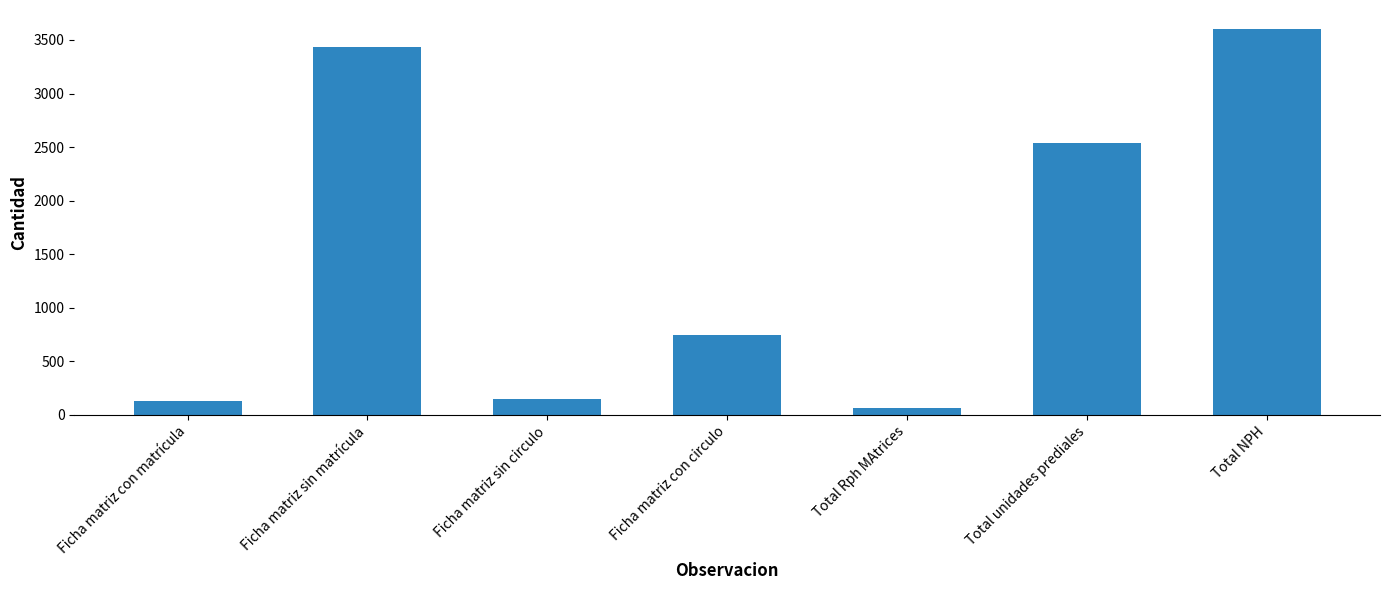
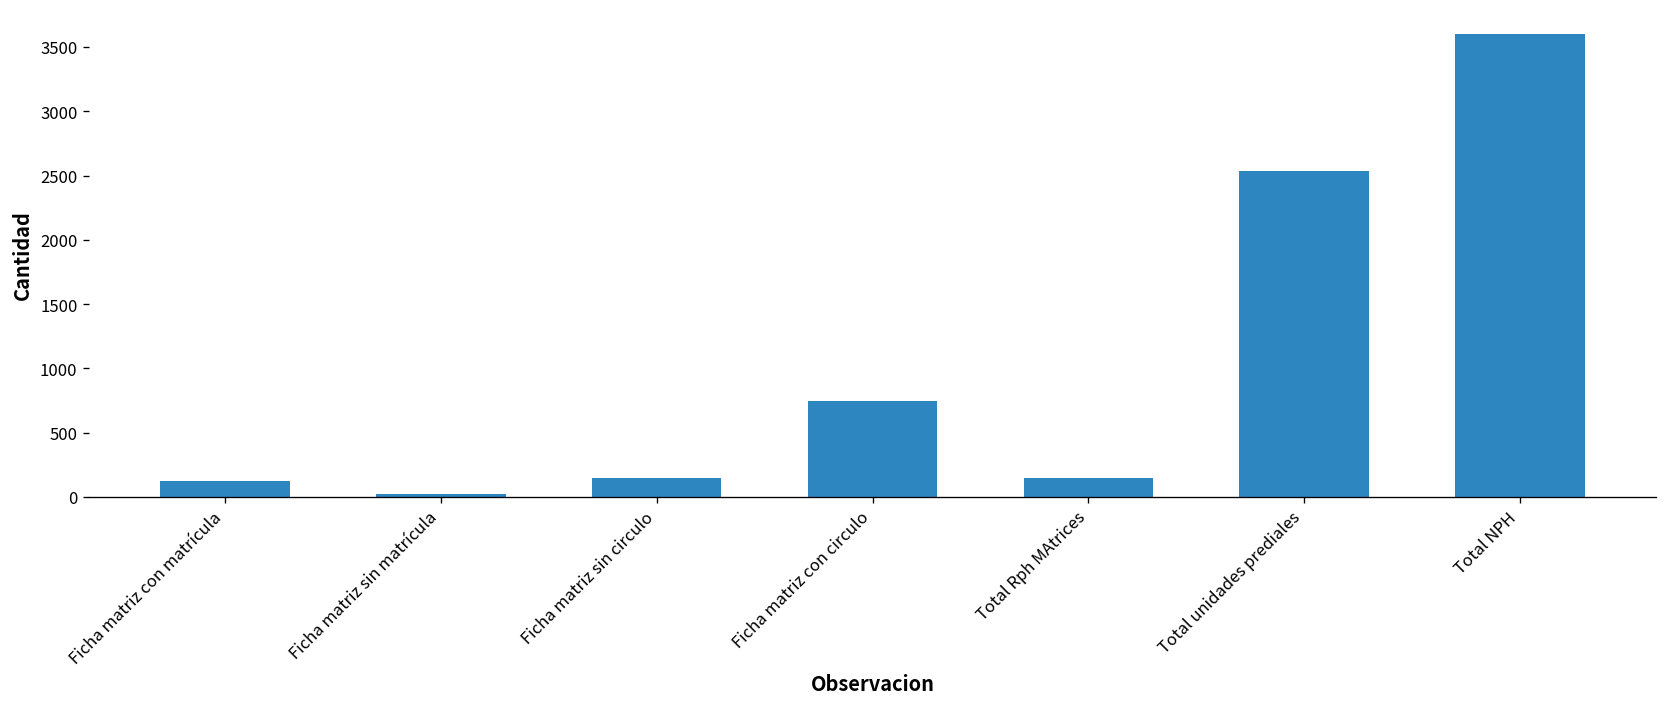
Ficha matriz sin matrícula: 3440 -> 20
Total Rph MAtrices: 70 -> 150
